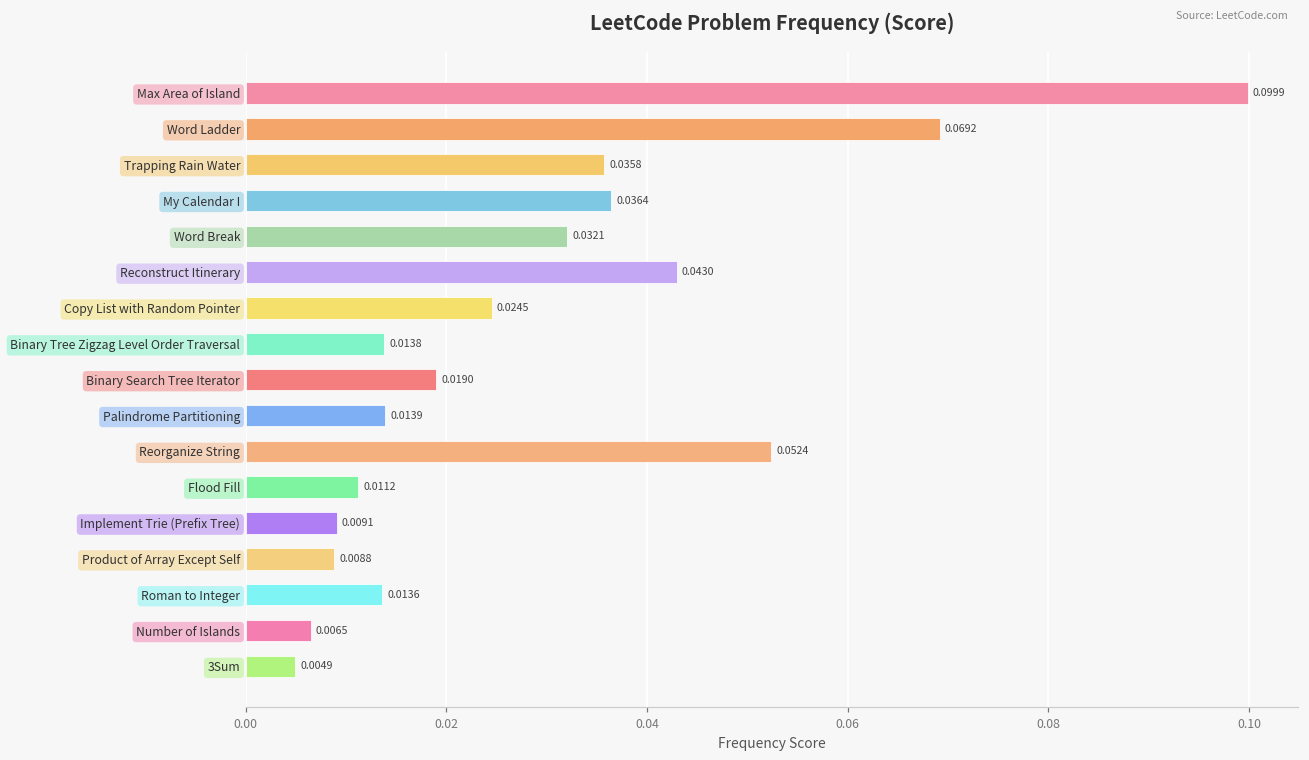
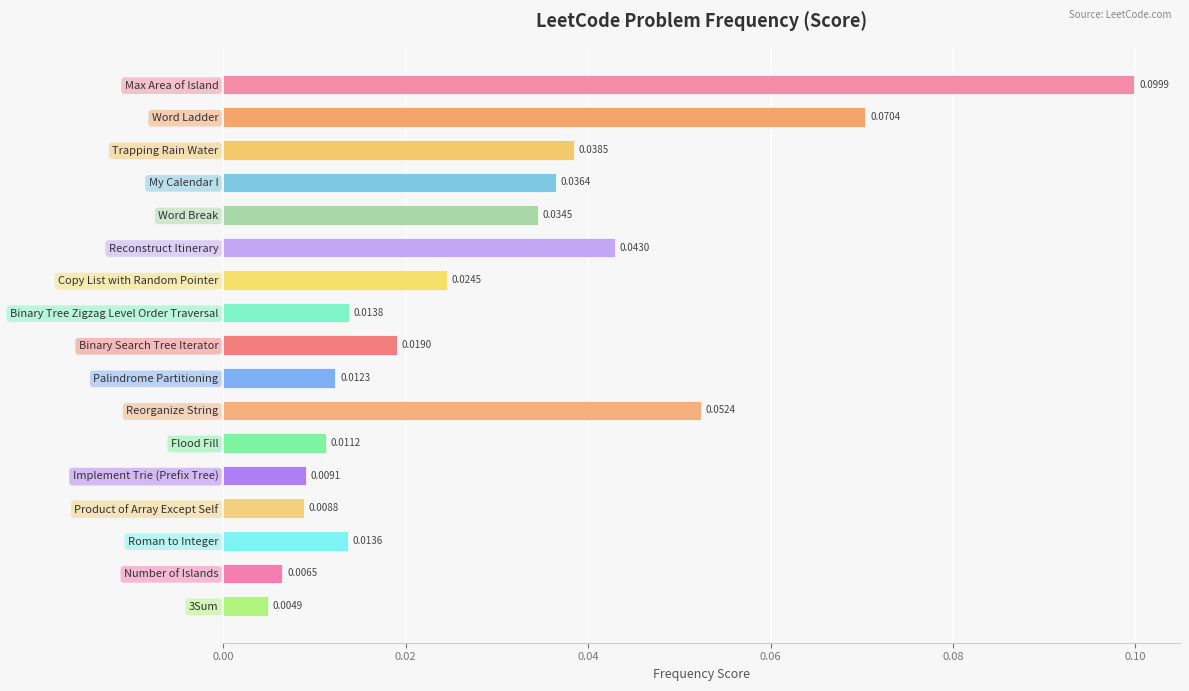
Word Ladder: 0.0692 -> 0.0704
Trapping Rain Water: 0.0358 -> 0.0385
Word Break: 0.0321 -> 0.0345
Palindrome Partitioning: 0.0139 -> 0.0123
